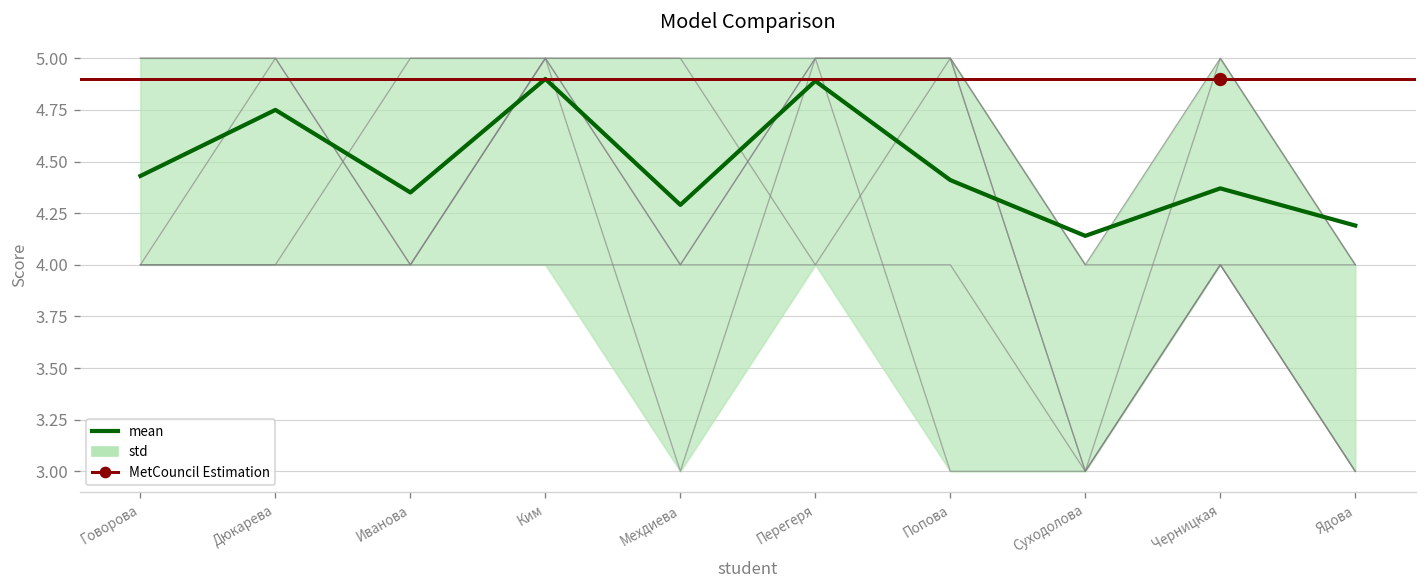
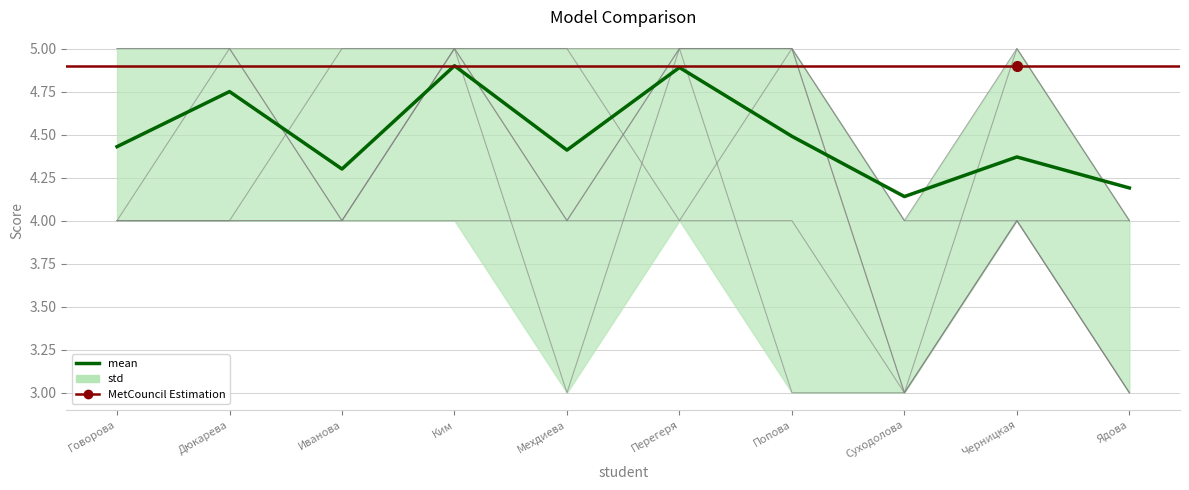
mean, Иванова: 4.35 -> 4.30
mean, Мехдиева: 4.29 -> 4.41
mean, Попова: 4.41 -> 4.49
